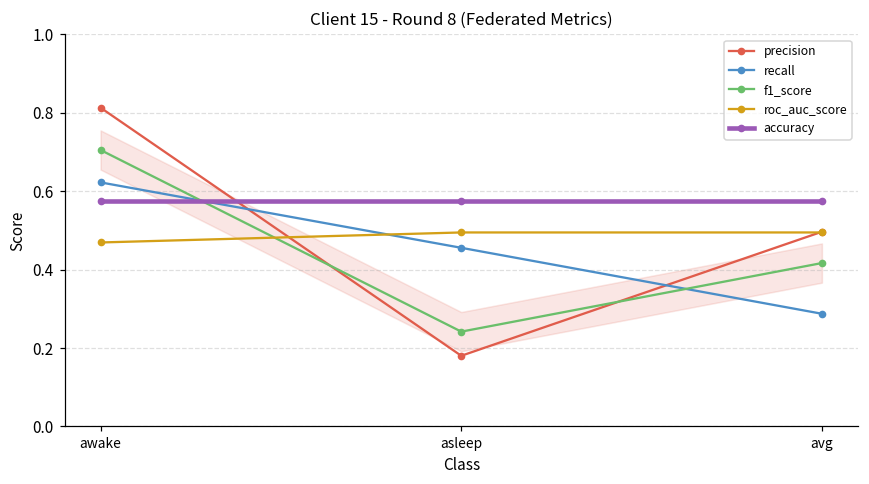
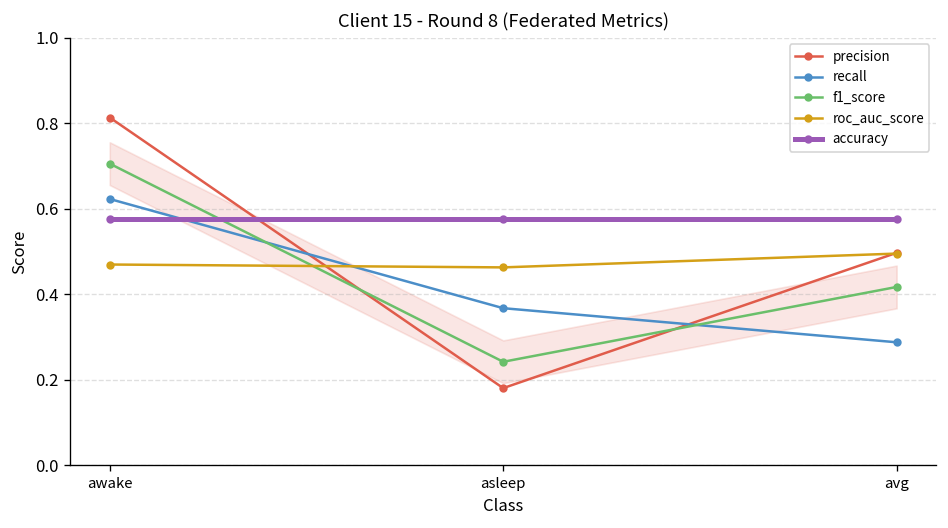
recall, asleep: 0.46 -> 0.37
roc_auc_score, asleep: 0.49 -> 0.46
